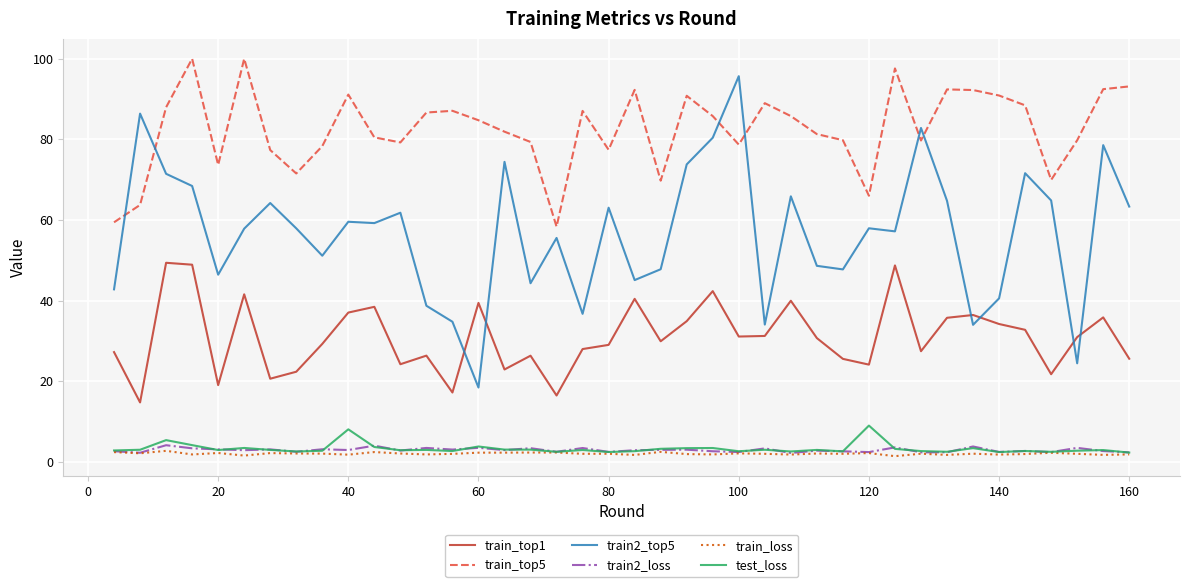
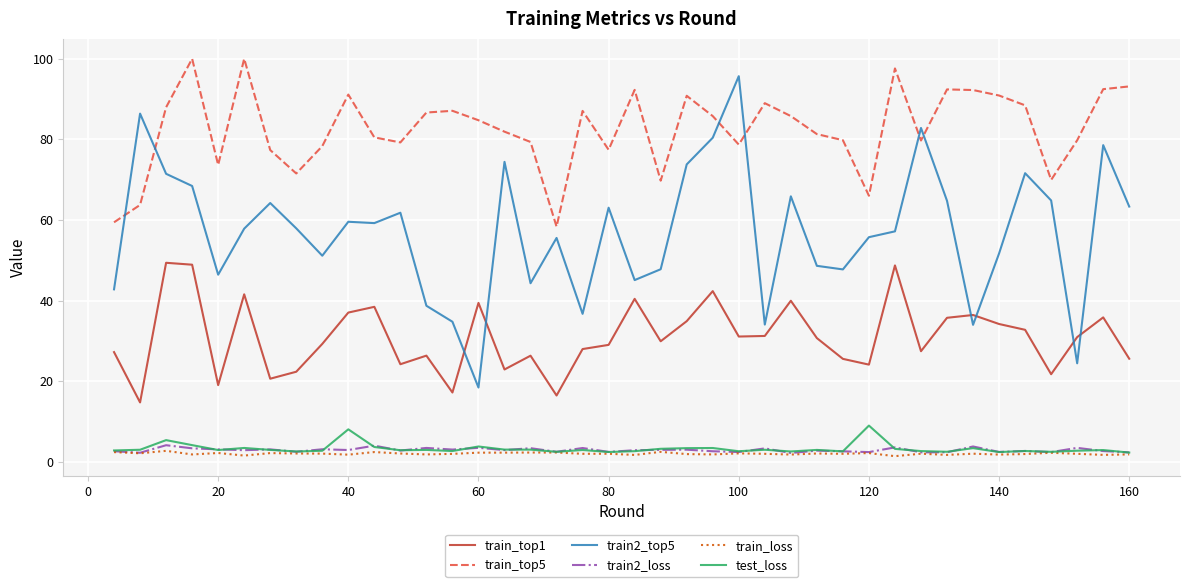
train2_top5, 120: 58 -> 56
train2_top5, 140: 41 -> 52
